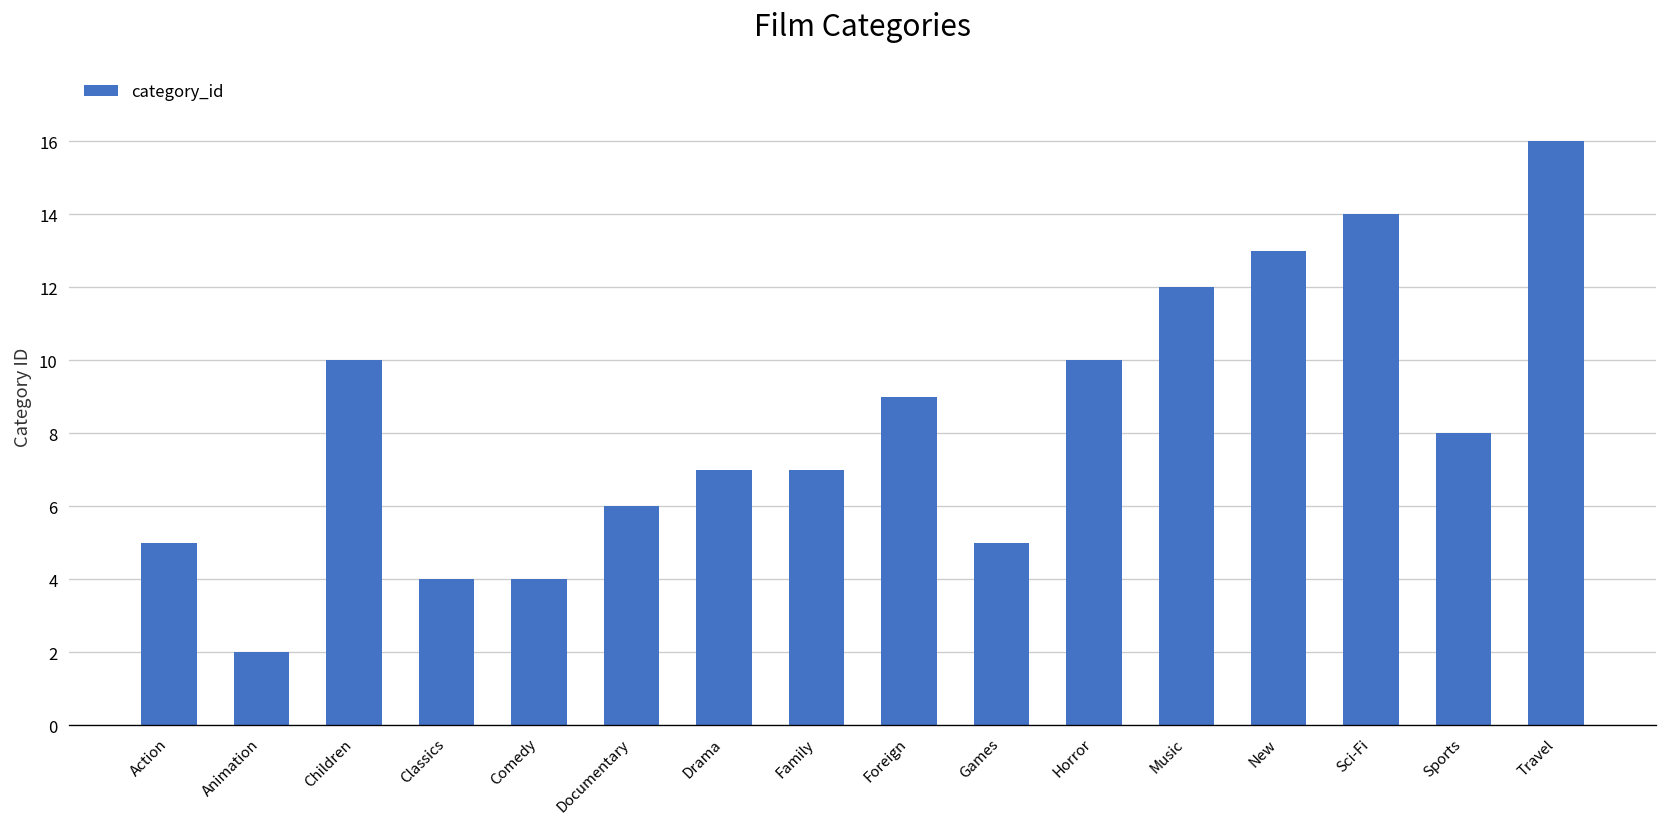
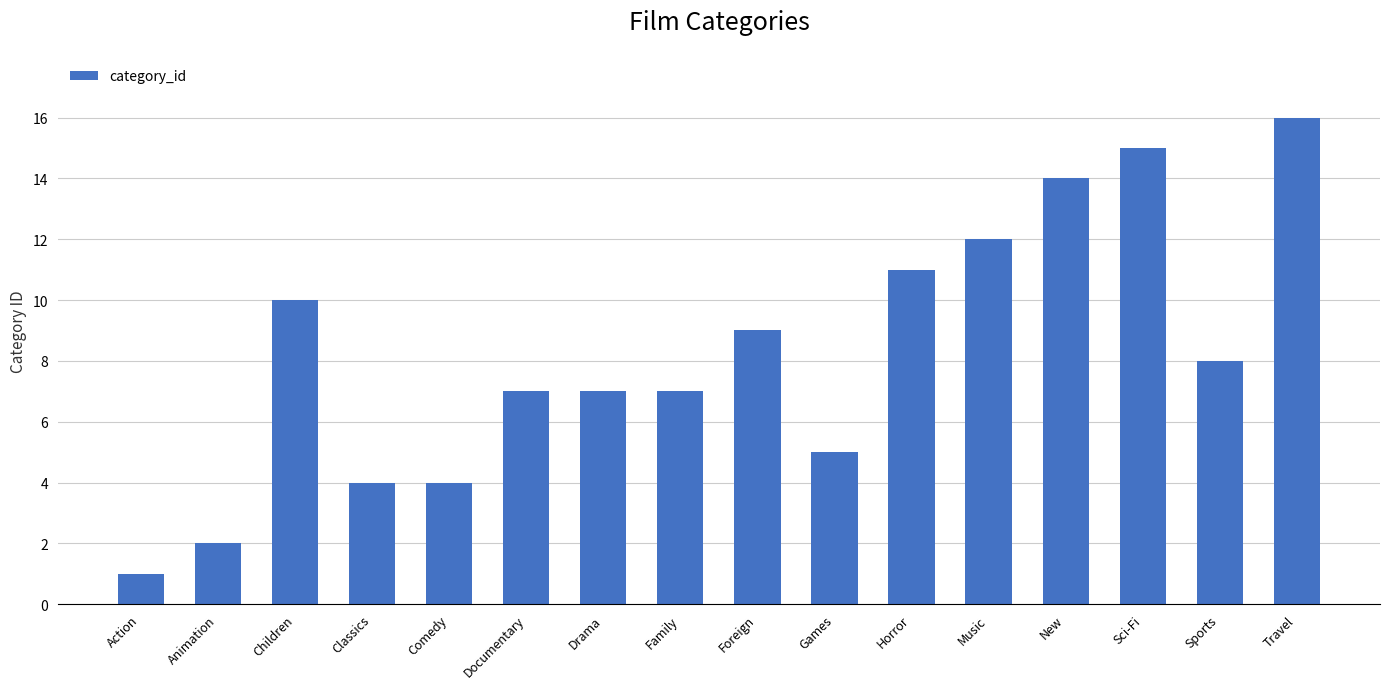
Action: 5 -> 1
Documentary: 6 -> 7
Horror: 10 -> 11
New: 13 -> 14
Sci-Fi: 14 -> 15
